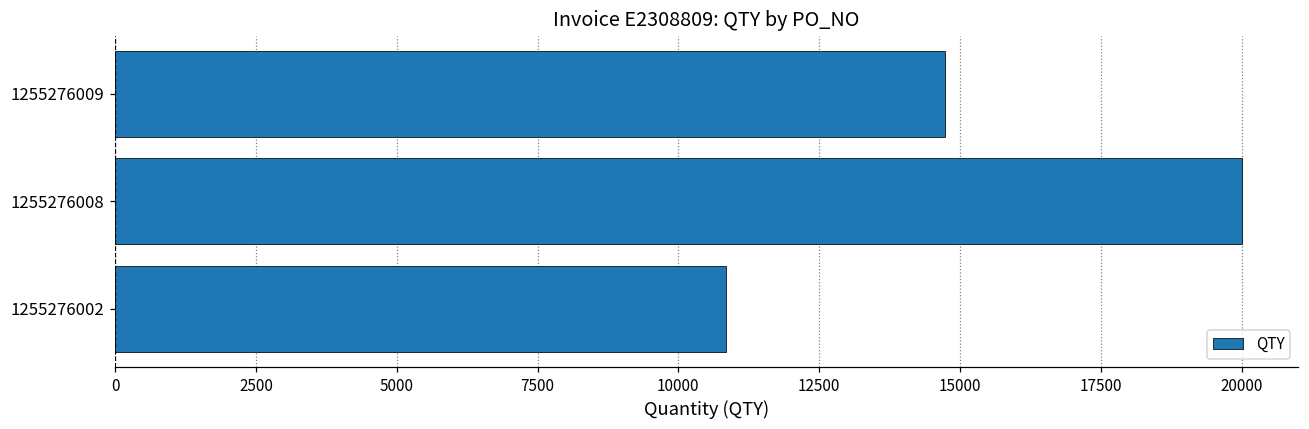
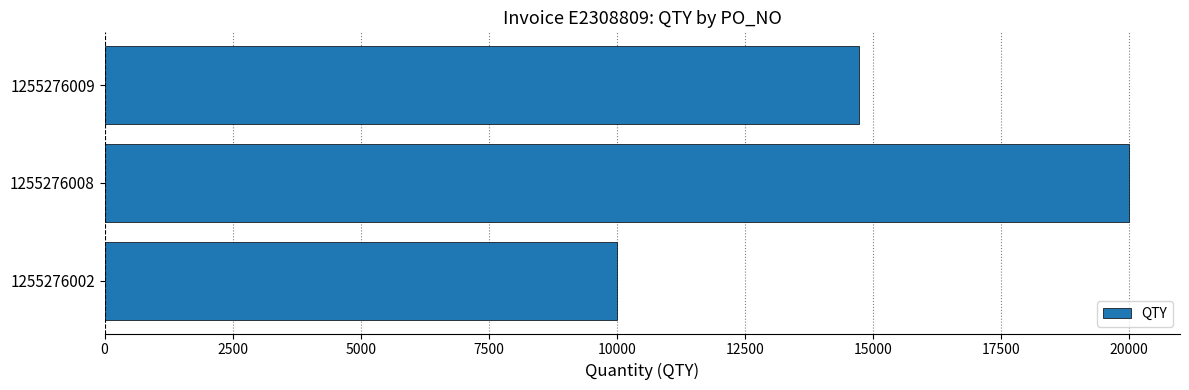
1255276002: 10800 -> 10000
